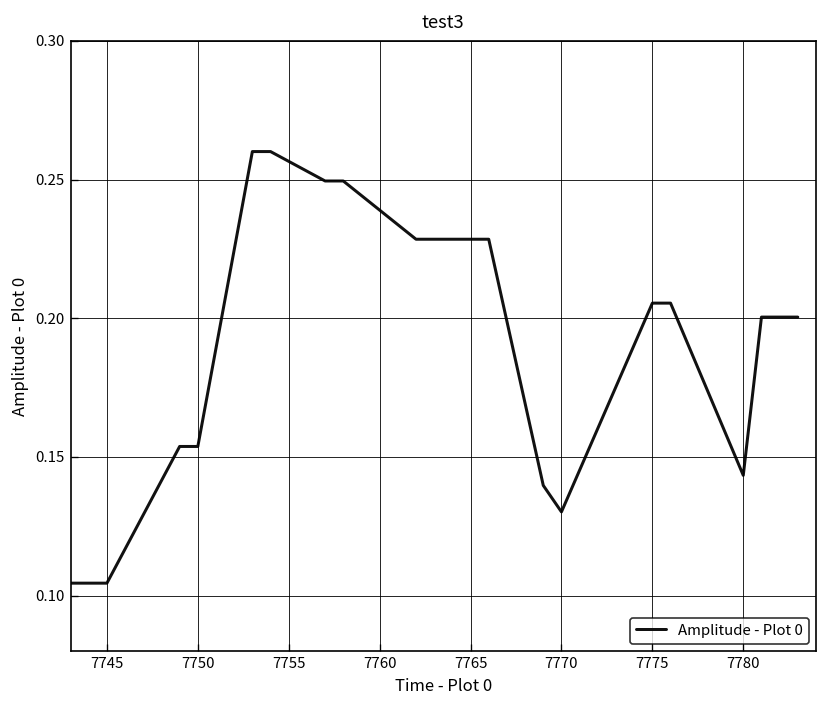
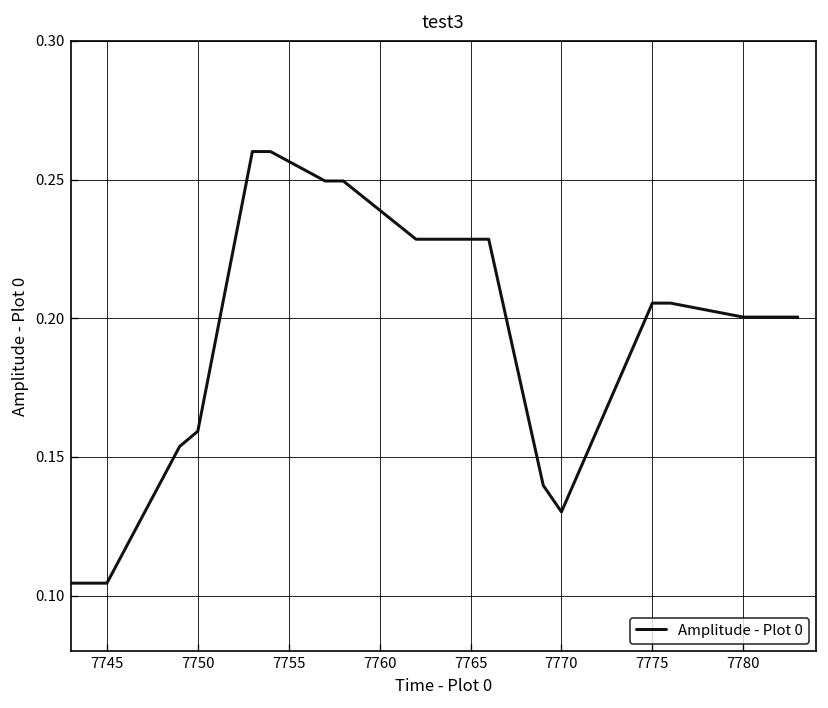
7750: 0.154 -> 0.159
7780: 0.143 -> 0.200
